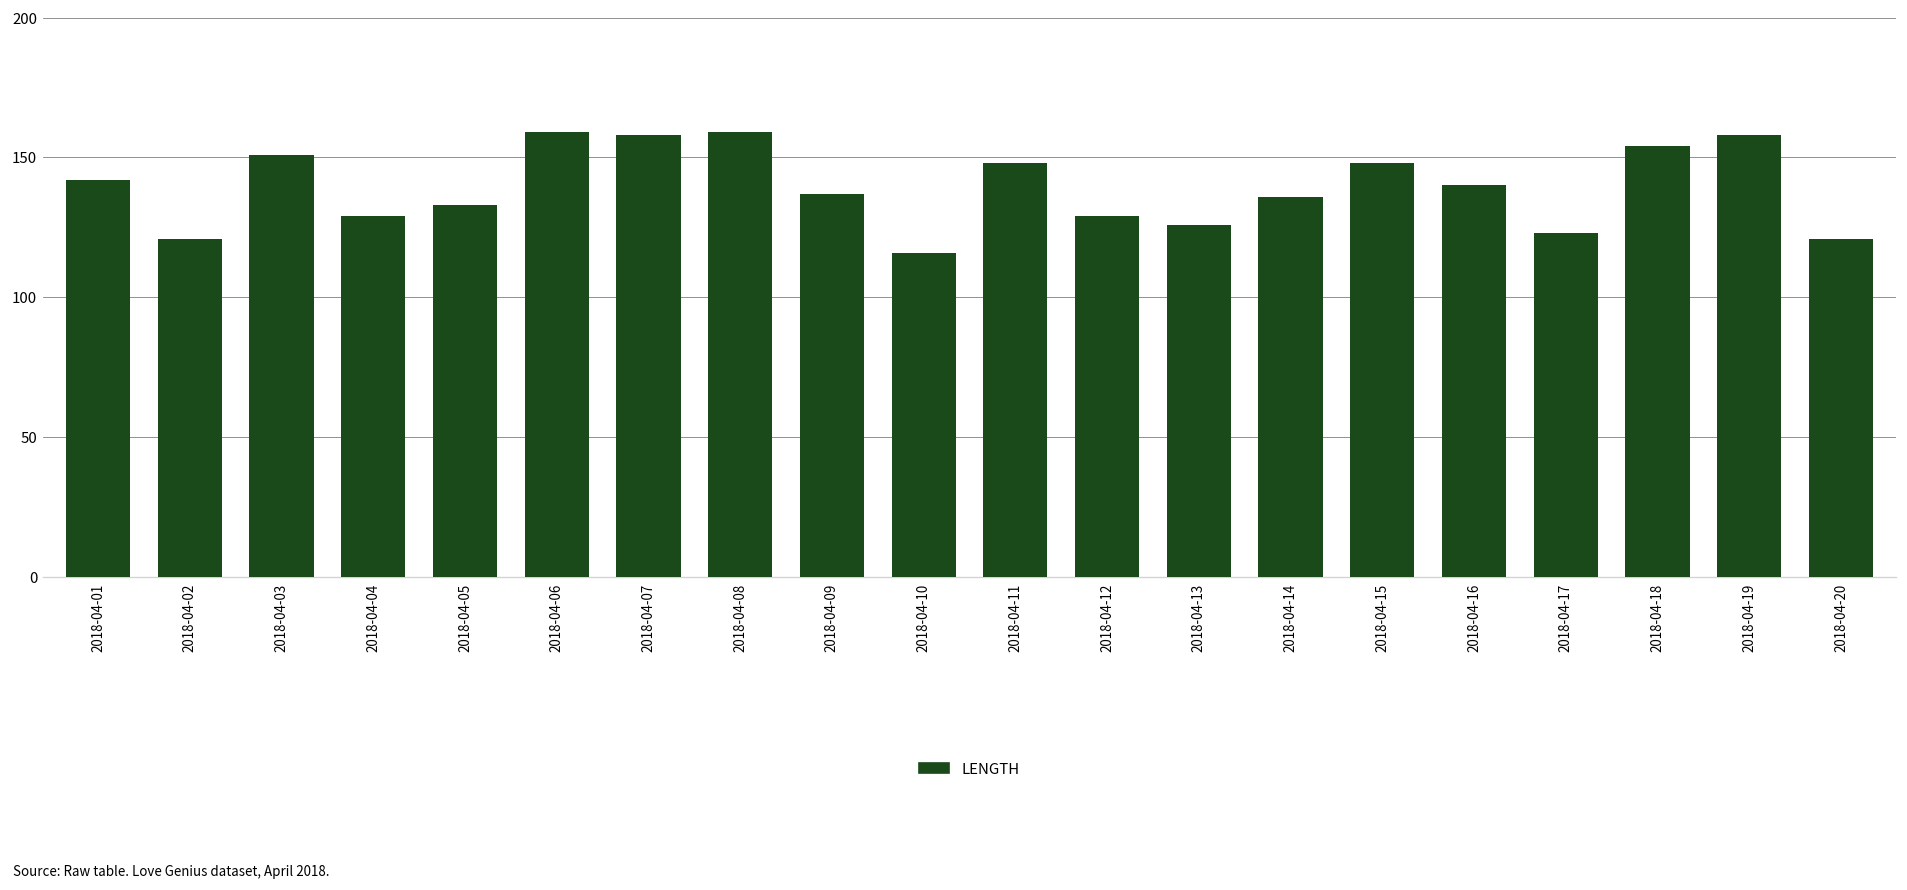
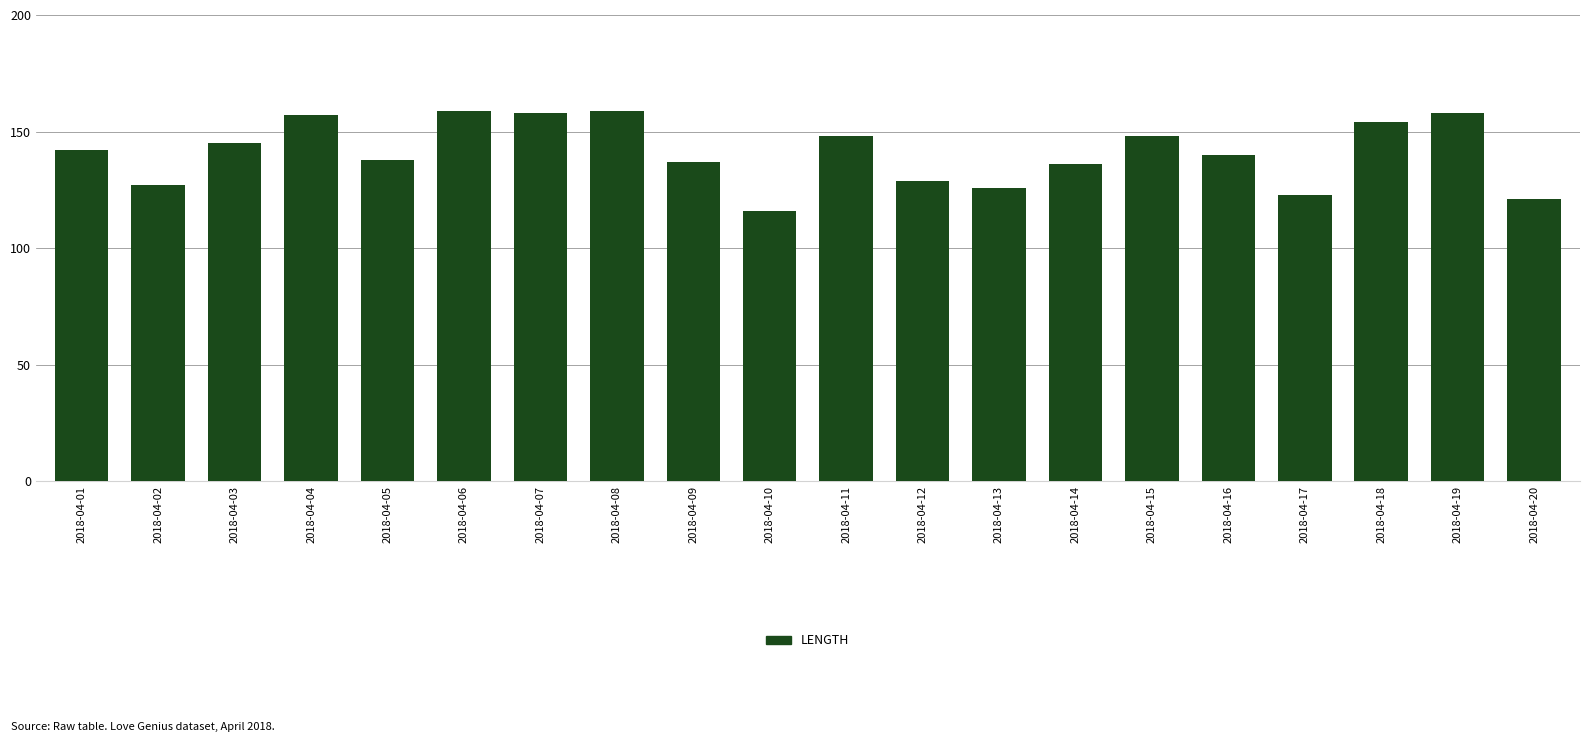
2018-04-02: 121 -> 127
2018-04-03: 151 -> 145
2018-04-04: 129 -> 157
2018-04-05: 133 -> 138
